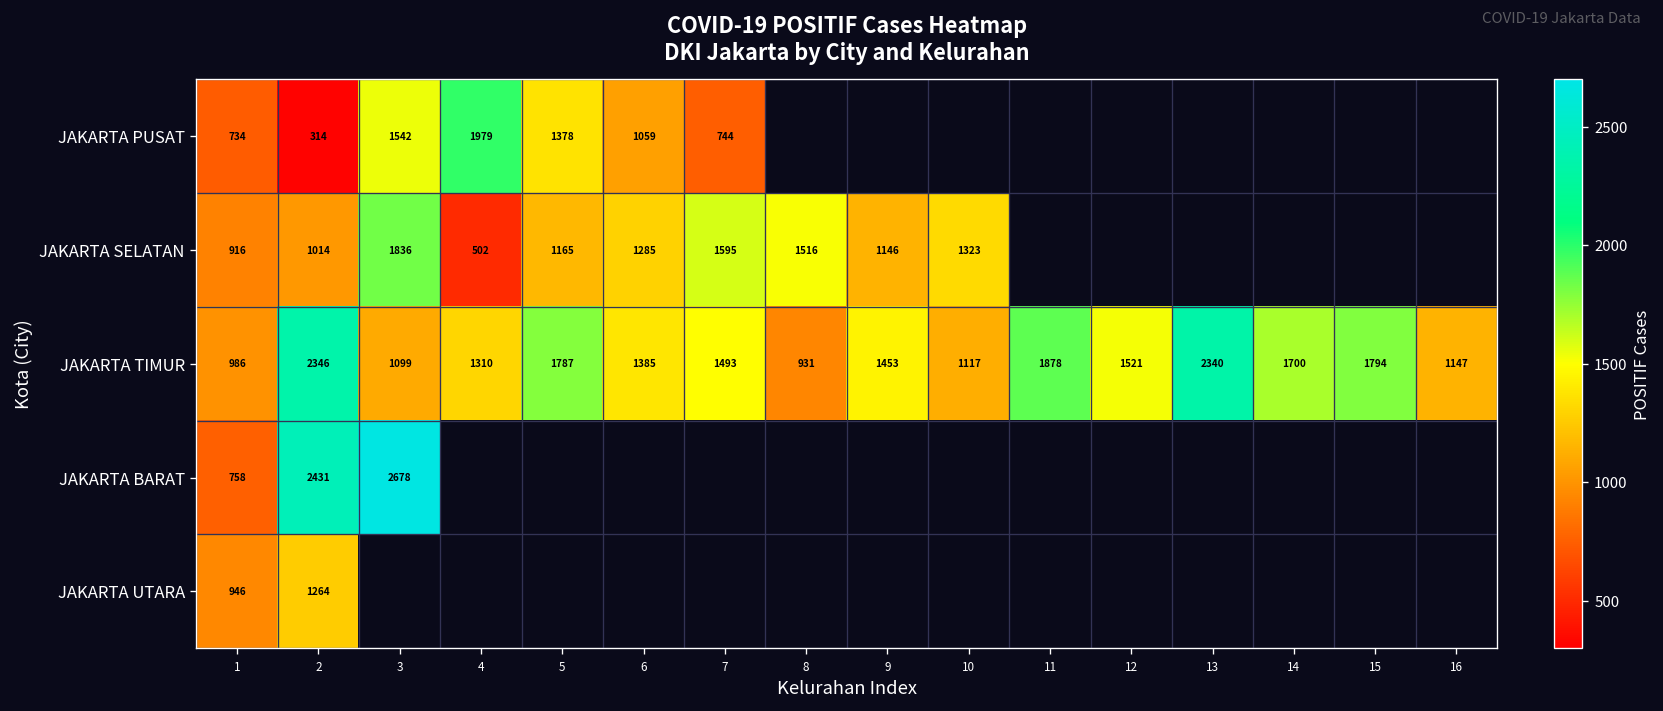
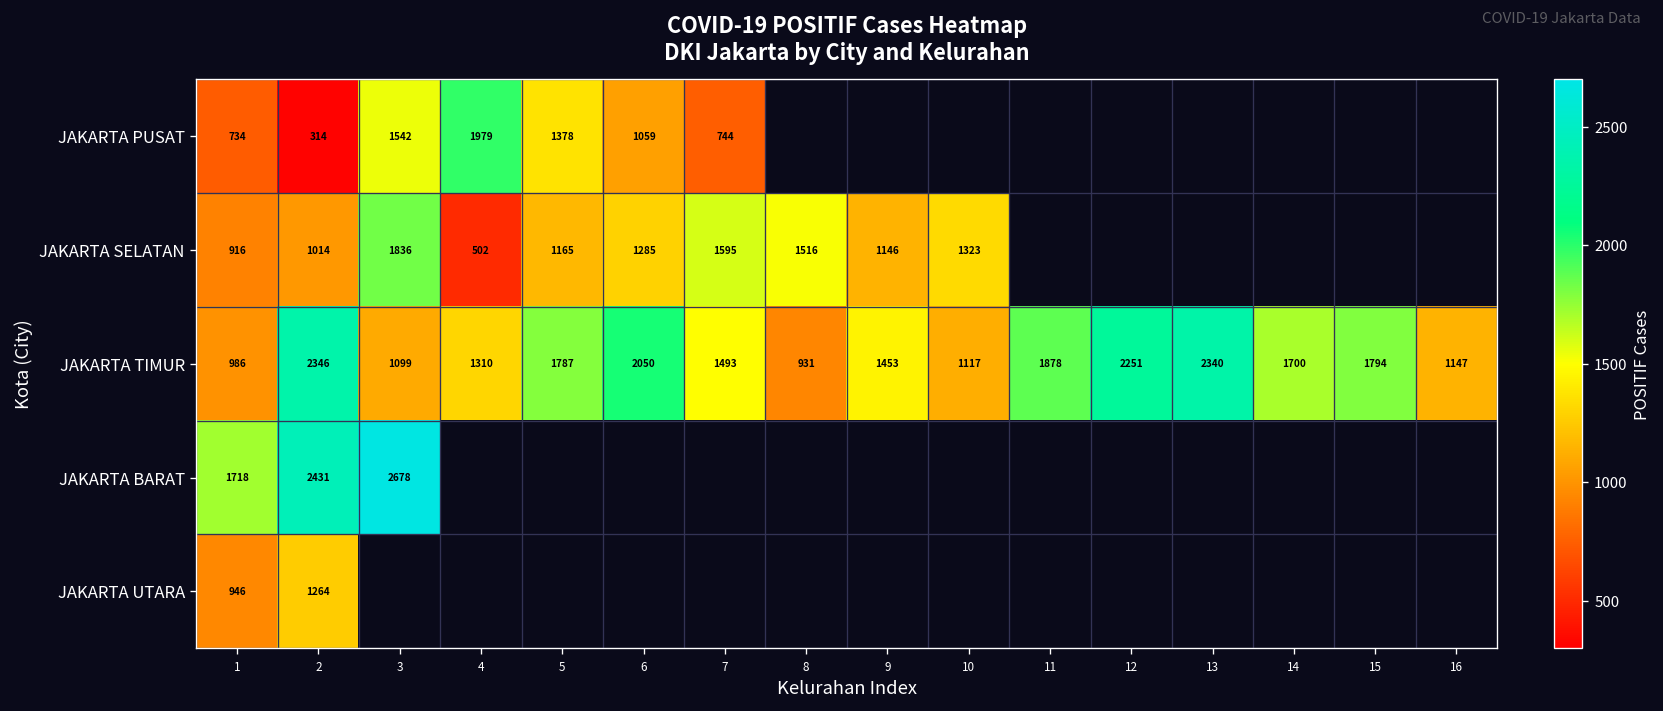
JAKARTA TIMUR, 6: 1385 -> 2050
JAKARTA TIMUR, 12: 1521 -> 2251
JAKARTA BARAT, 1: 758 -> 1718
